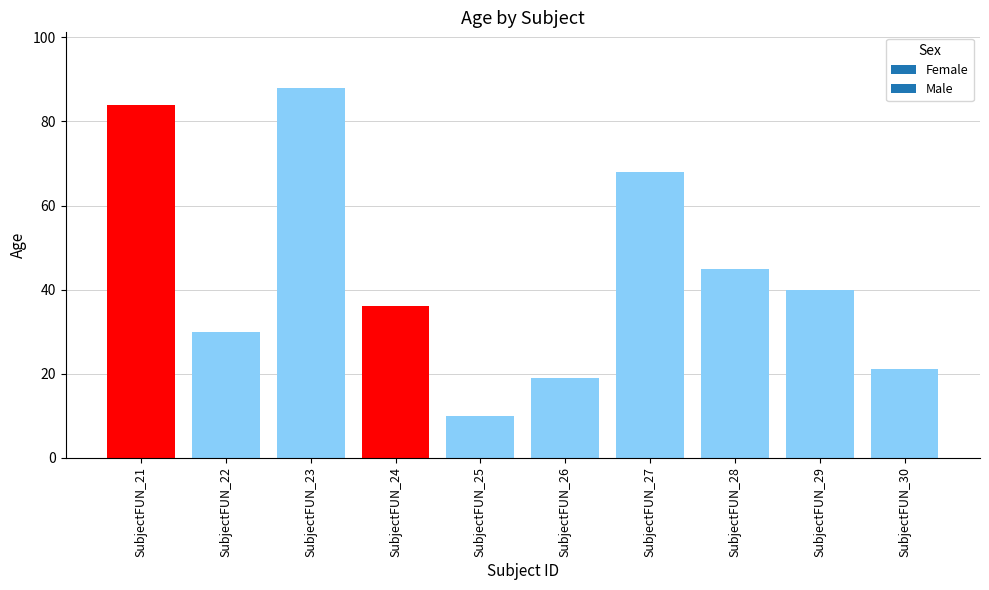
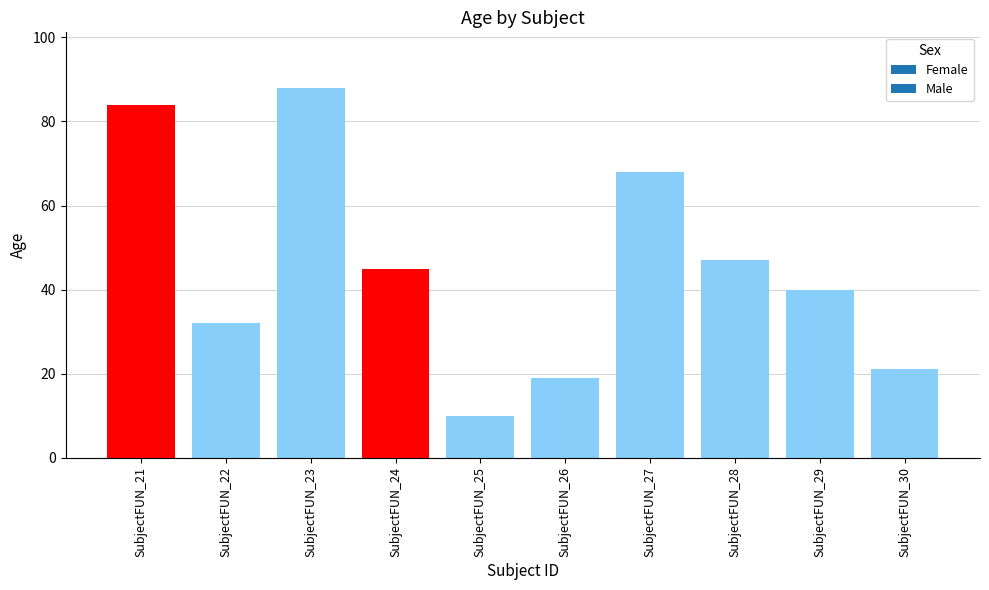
SubjectFUN_22: 30 -> 32
SubjectFUN_24: 36 -> 45
SubjectFUN_28: 45 -> 47
